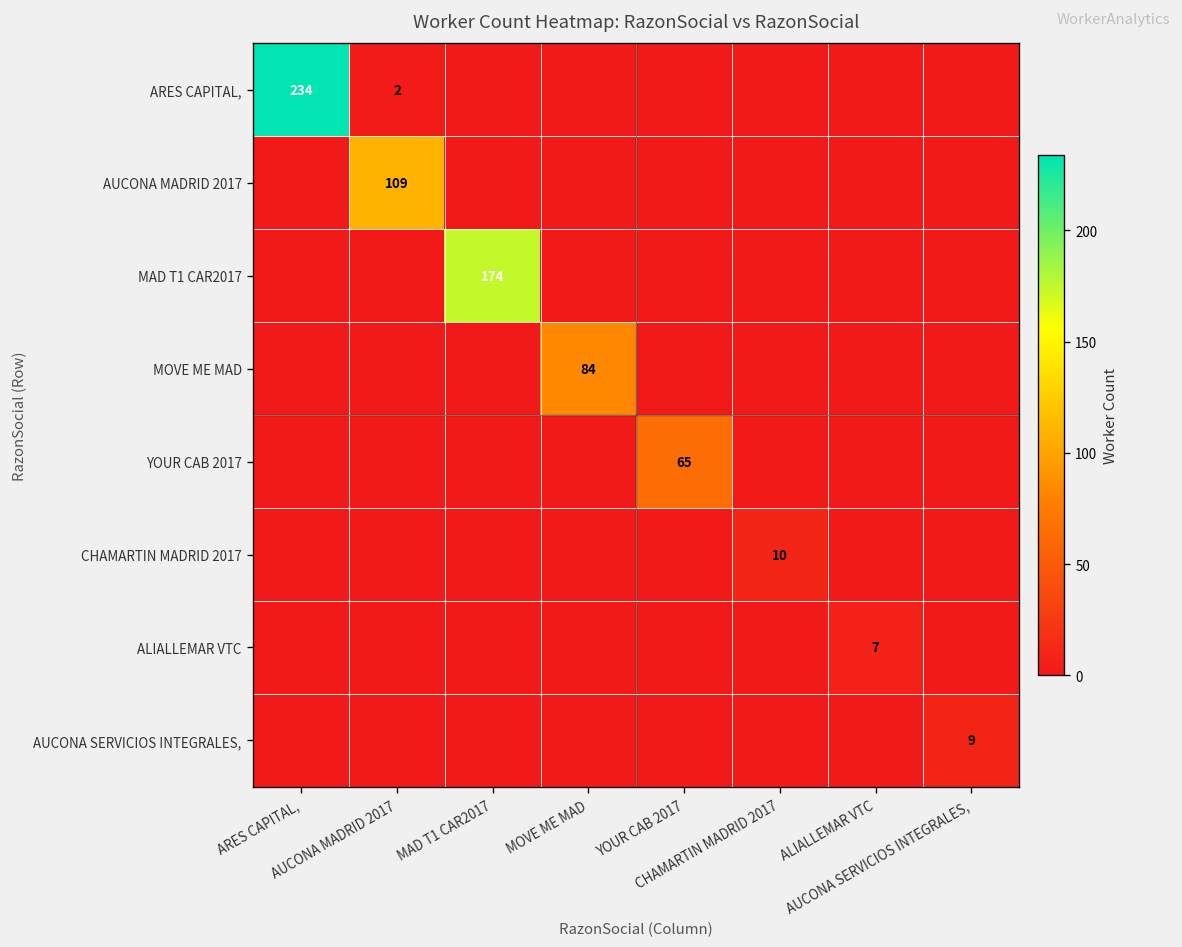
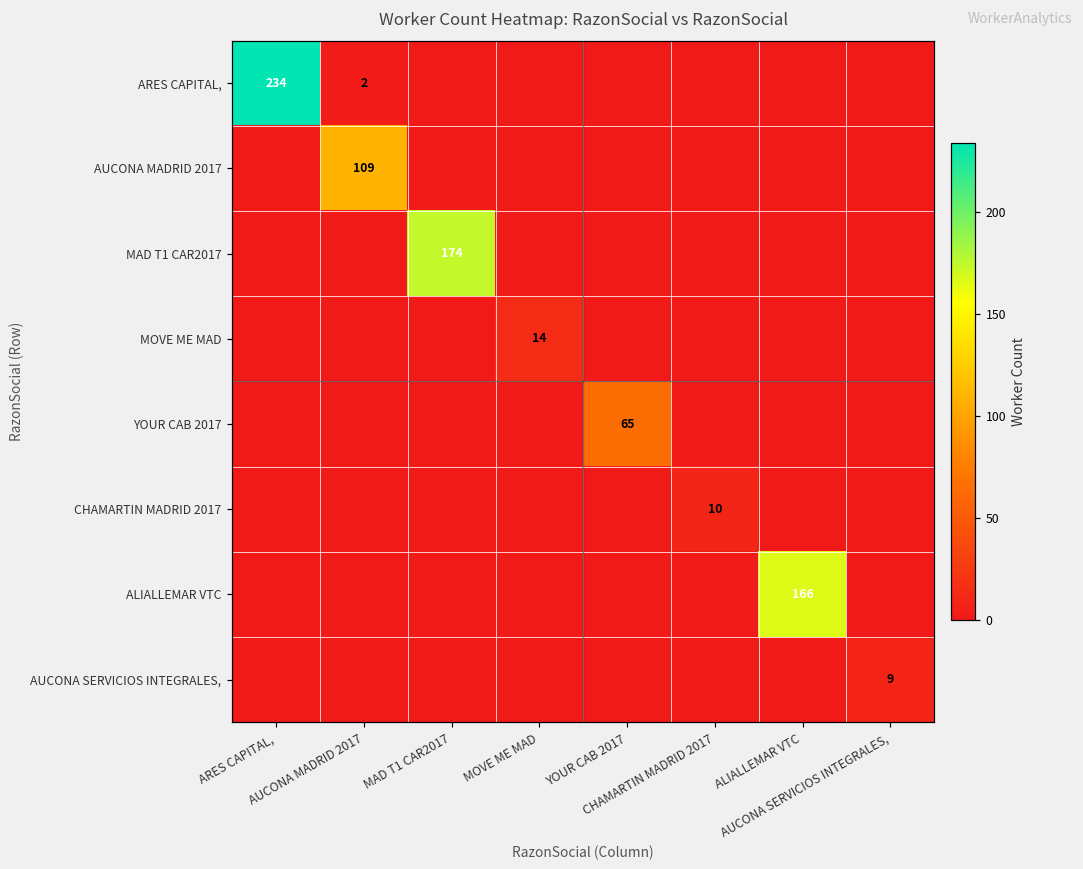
MOVE ME MAD, MOVE ME MAD: 84 -> 14
ALIALLEMAR VTC, ALIALLEMAR VTC: 7 -> 166
